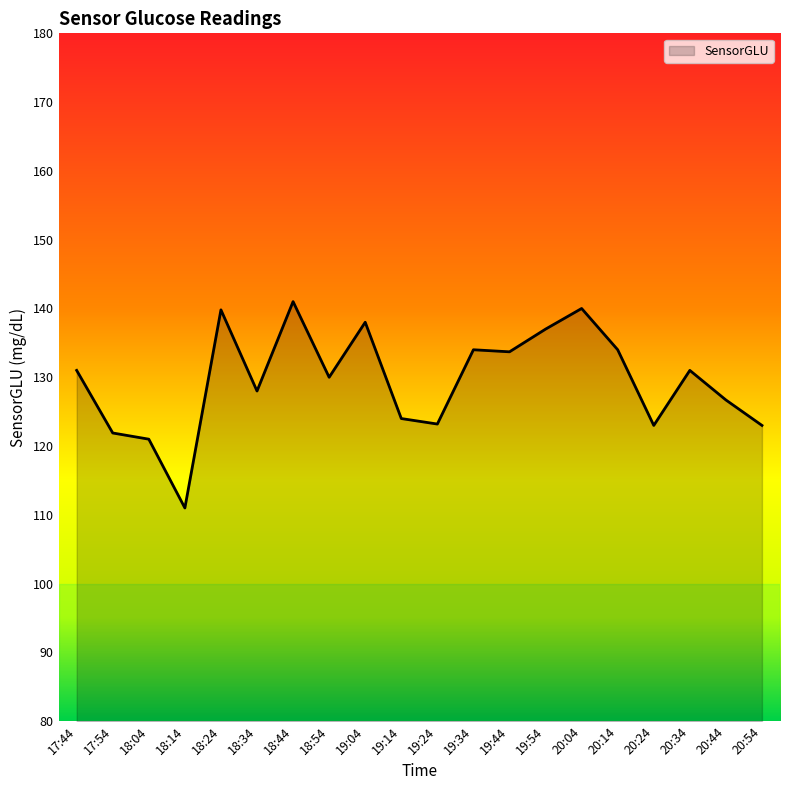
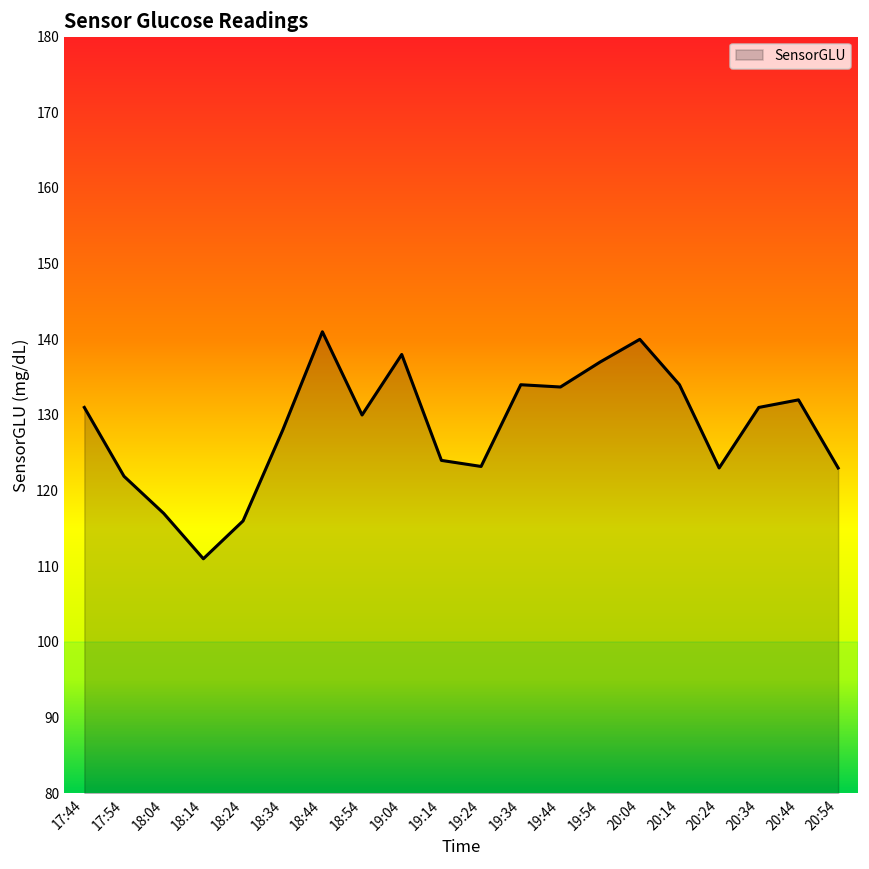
18:04: 121 -> 117
18:24: 140 -> 116
20:44: 127 -> 132
